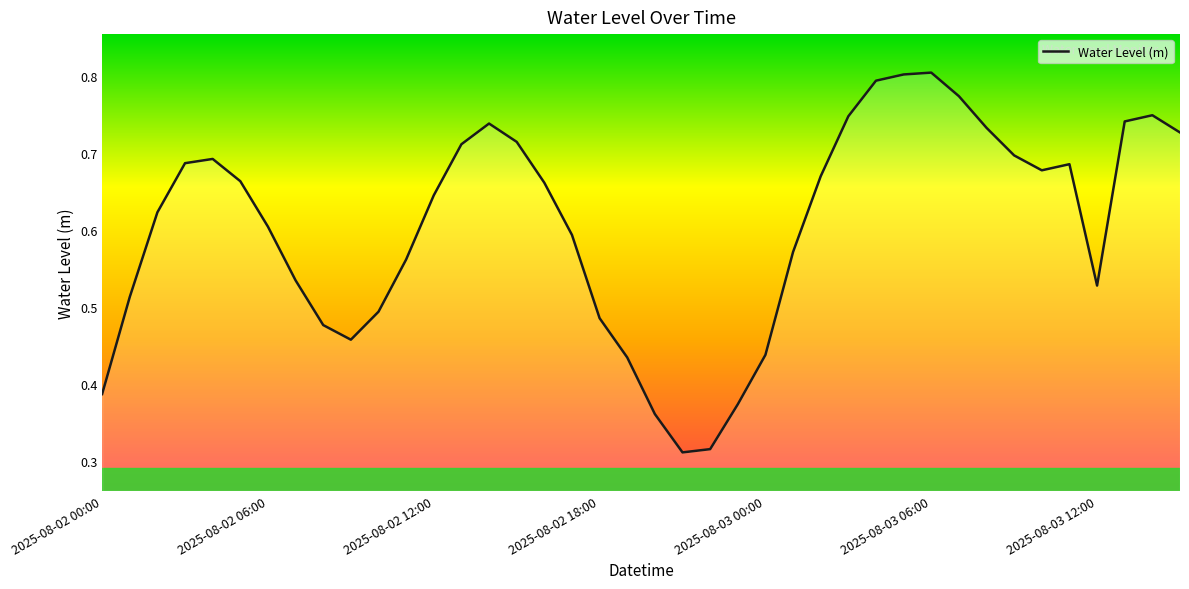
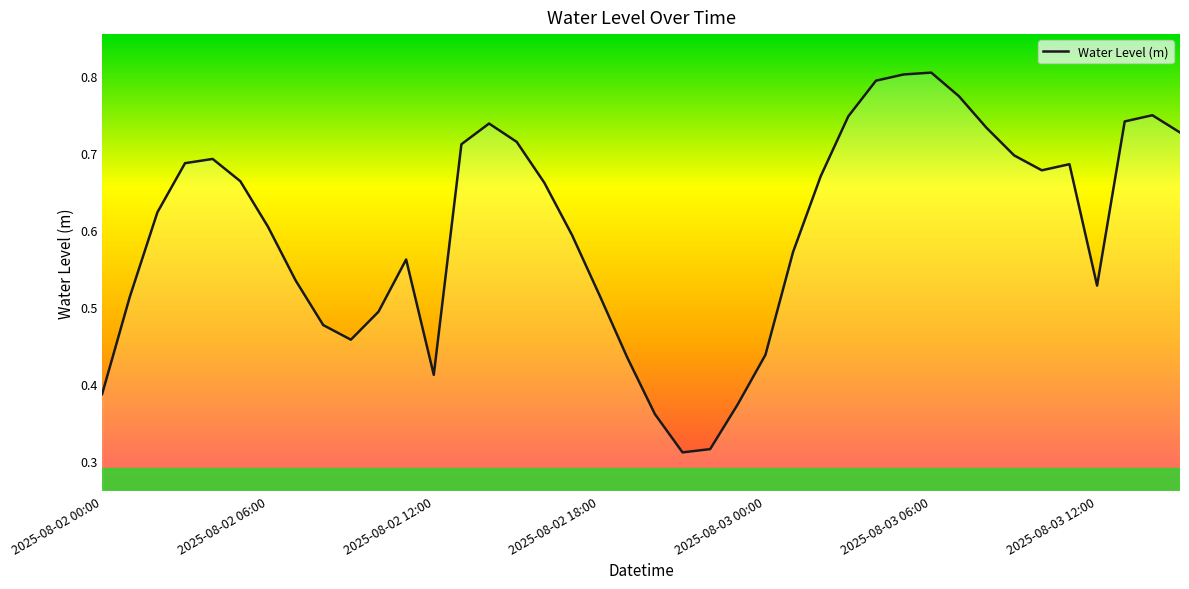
2025-08-02 12:00: 0.64 -> 0.41
2025-08-02 18:00: 0.48 -> 0.51
